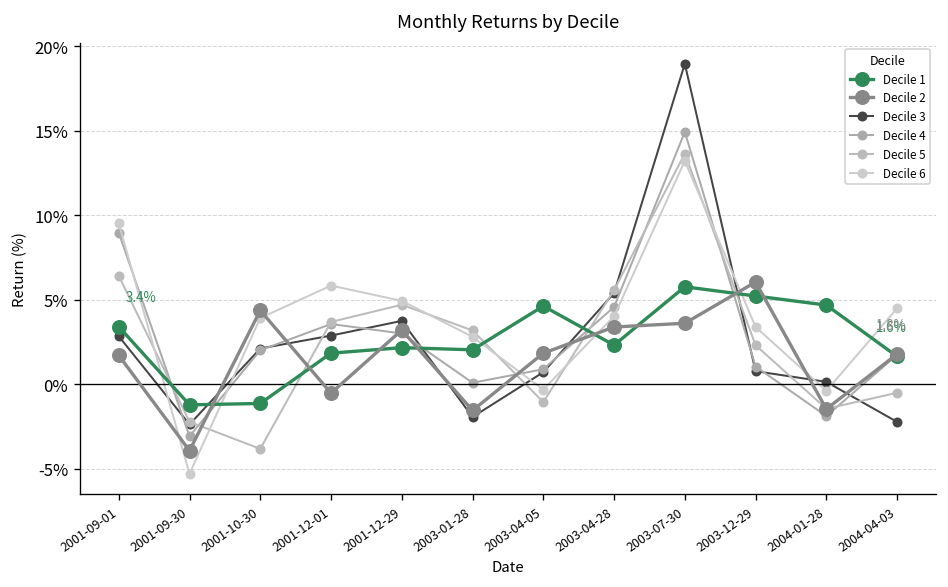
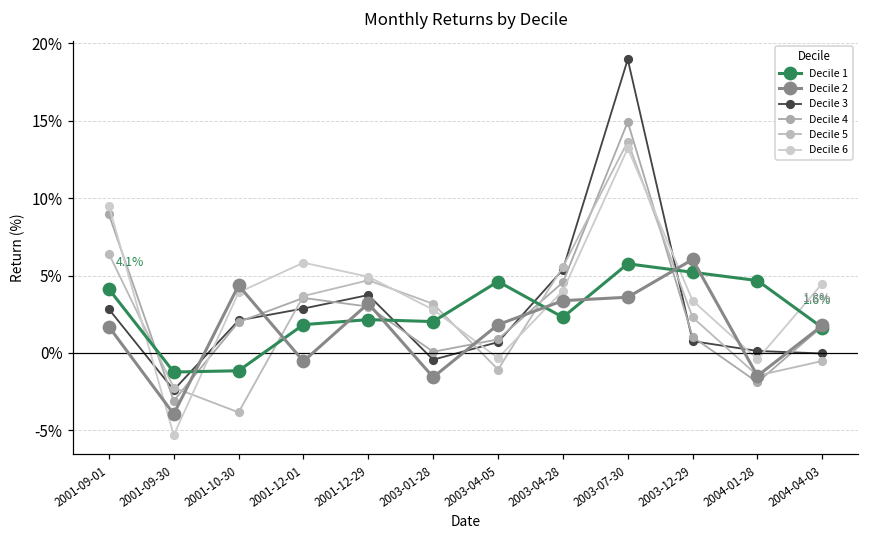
Decile 1, 2001-09-01: 3.4% -> 4.1%
Decile 3, 2003-01-28: -1.9% -> -0.4%
Decile 3, 2004-04-03: -2.2% -> 0.0%
